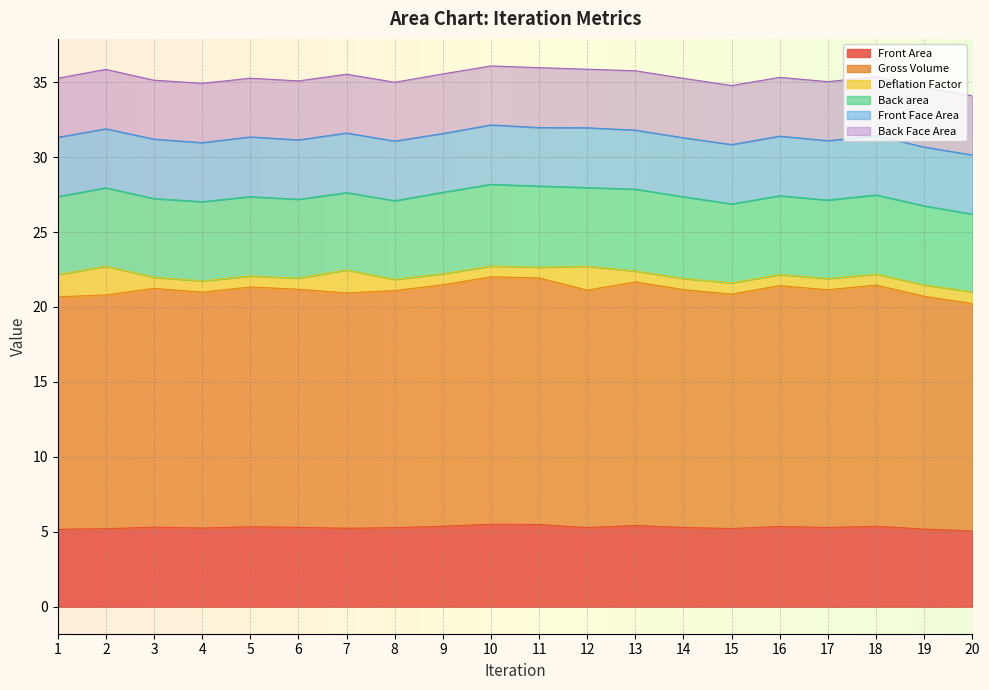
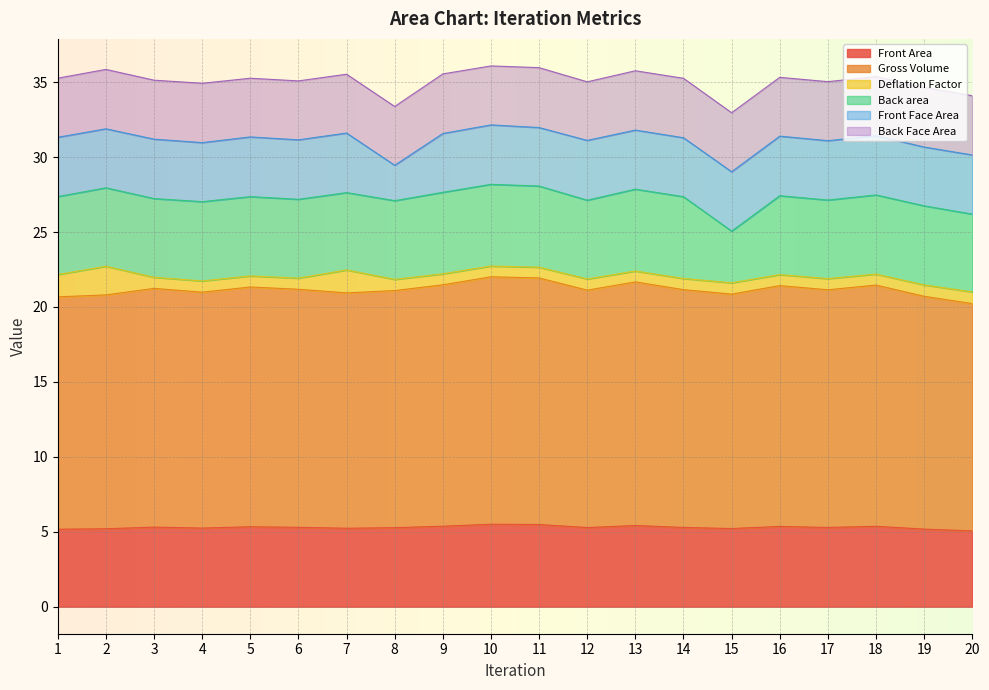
Front Face Area, 8: 4.0 -> 2.4
Deflation Factor, 12: 1.6 -> 0.7
Back area, 15: 5.3 -> 3.4
